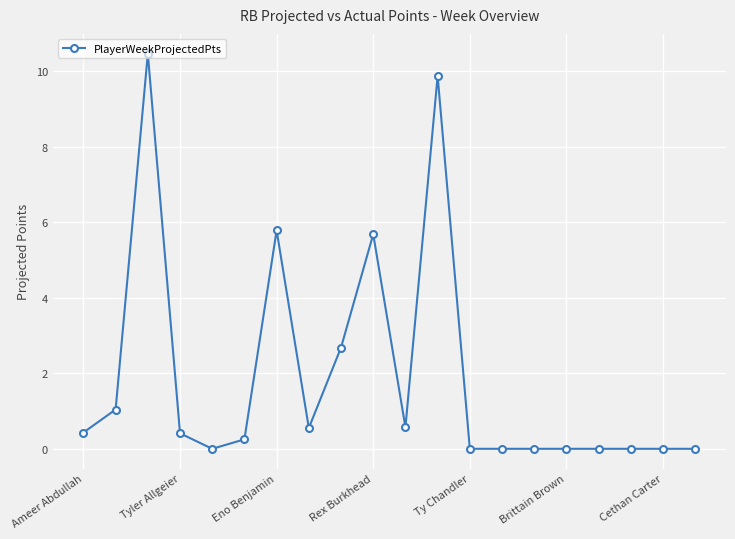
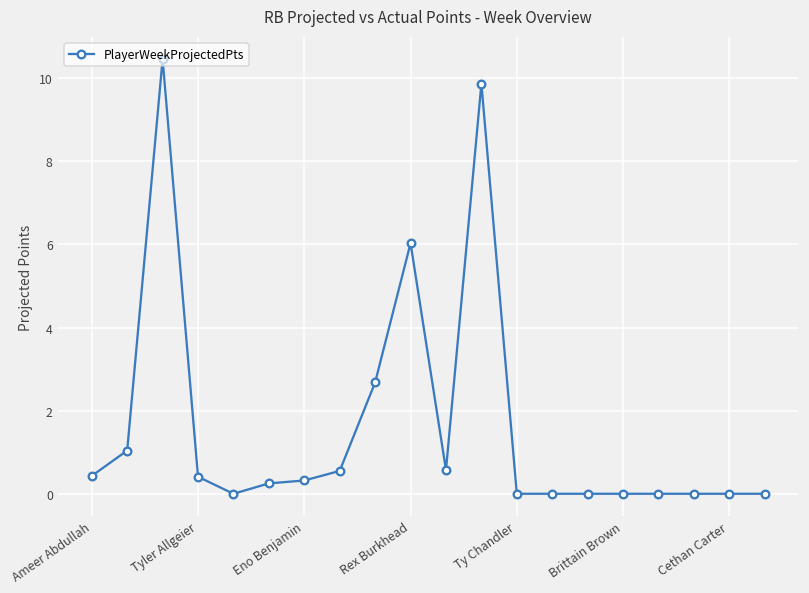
Eno Benjamin: 5.8 -> 0.3
Rex Burkhead: 5.7 -> 6.0
